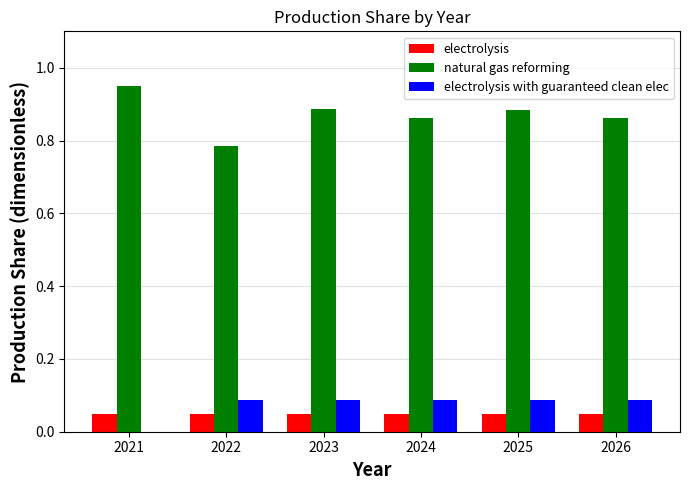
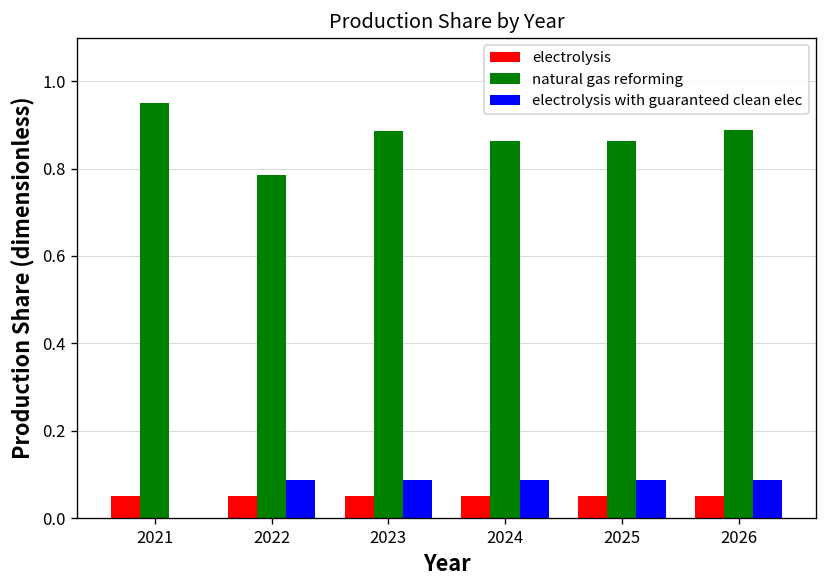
natural gas reforming, 2025: 0.89 -> 0.86
natural gas reforming, 2026: 0.86 -> 0.89
